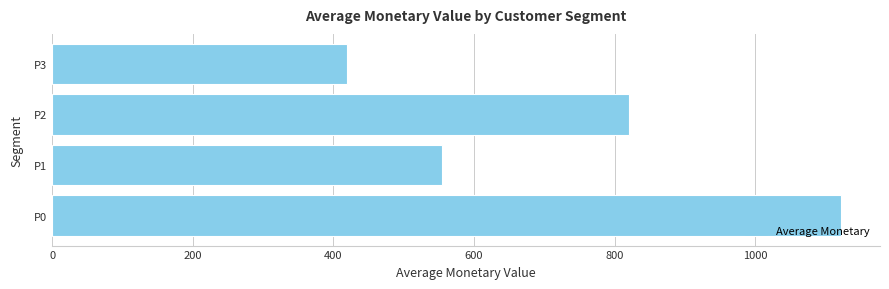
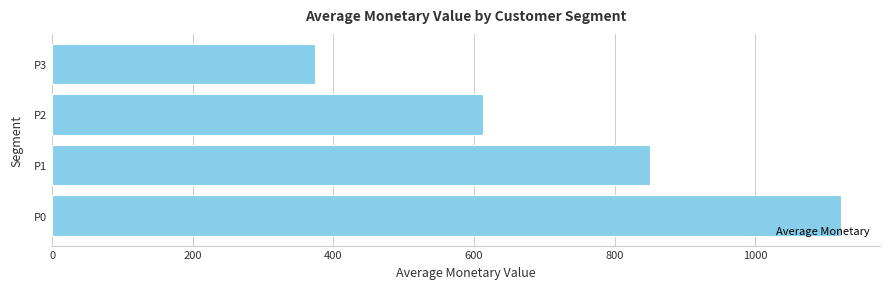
P3: 420 -> 370
P2: 820 -> 610
P1: 550 -> 850
